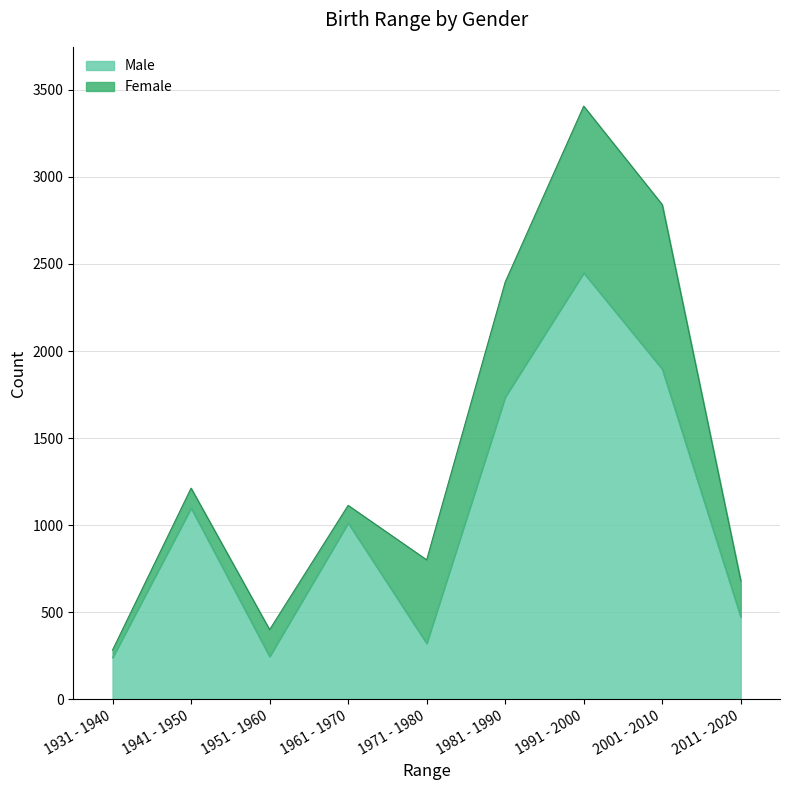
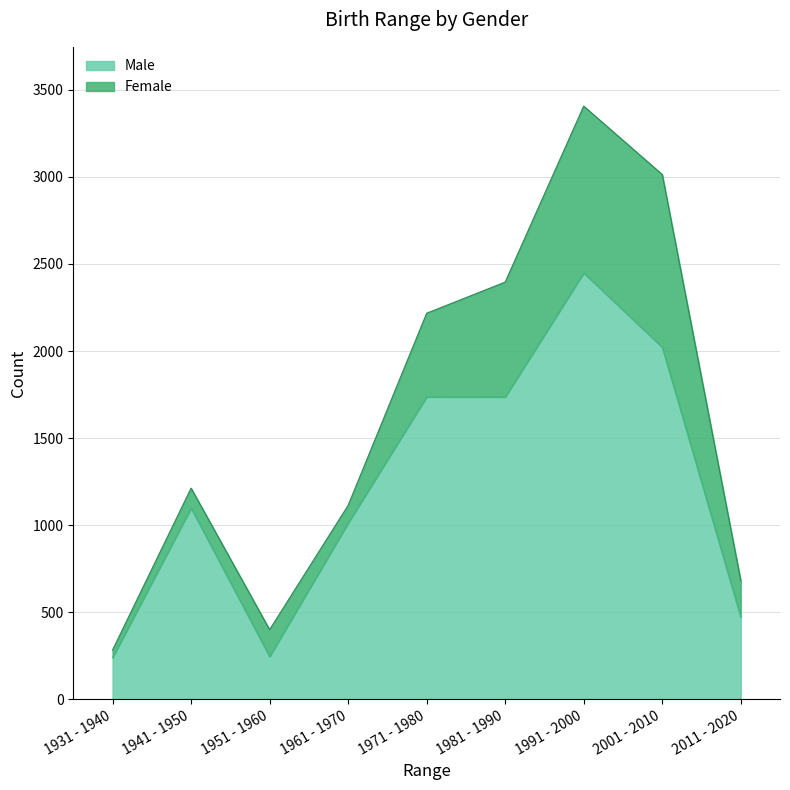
Male, 1971 - 1980: 320 -> 1740
Male, 2001 - 2010: 1900 -> 2020
Female, 2001 - 2010: 950 -> 990
